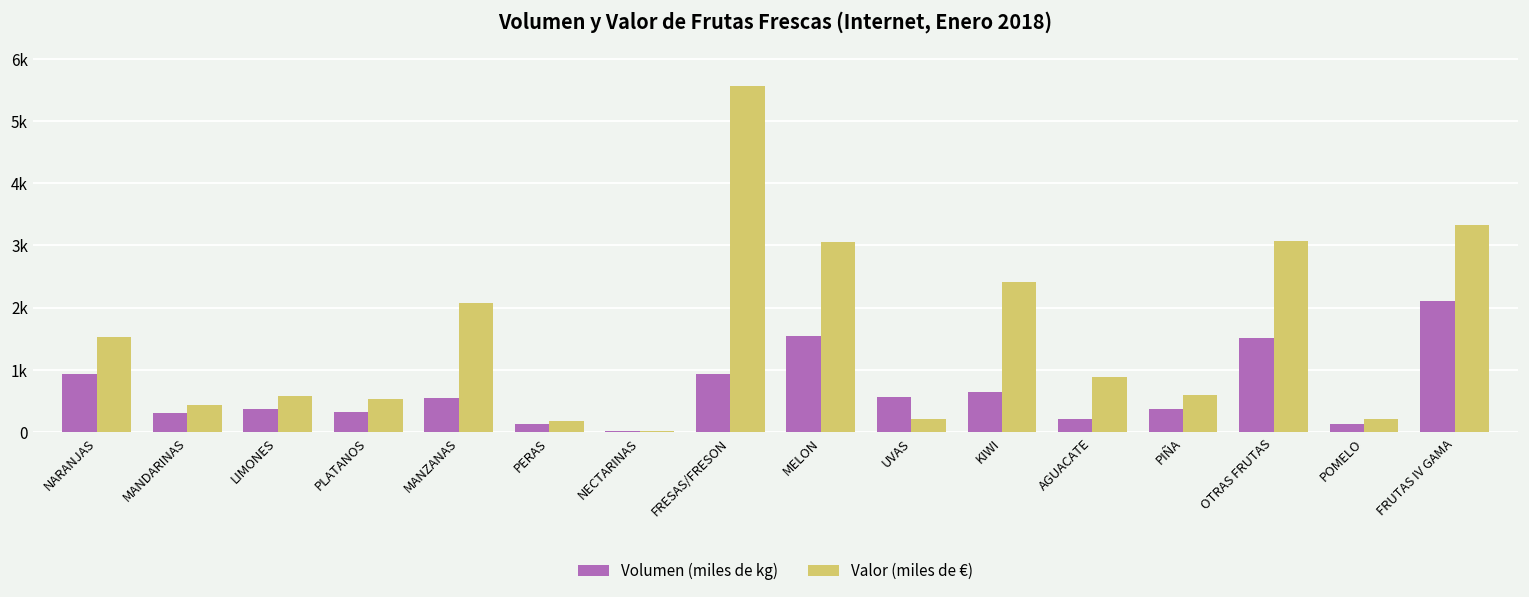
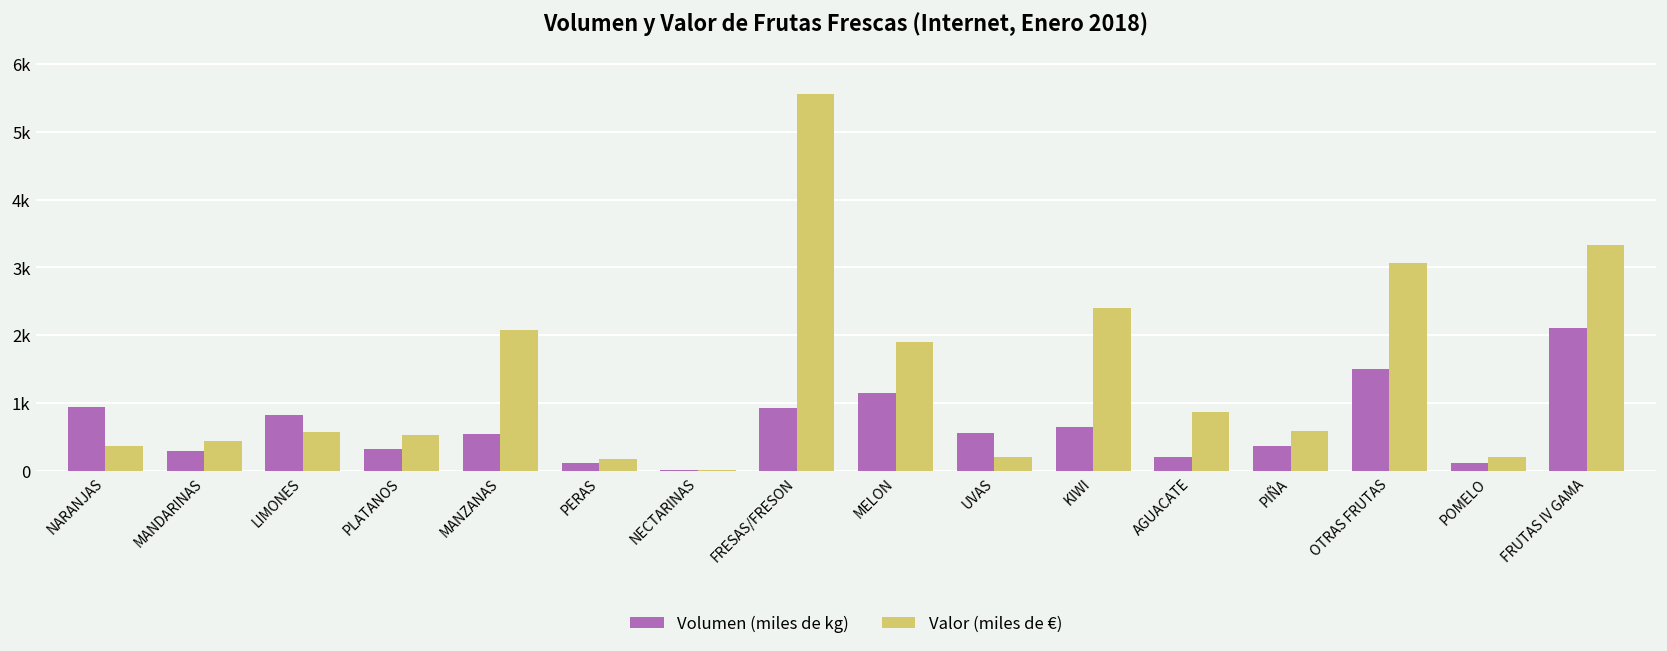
Valor (miles de €), NARANJAS: 1500 -> 400
Volumen (miles de kg), LIMONES: 400 -> 800
Volumen (miles de kg), MELON: 1500 -> 1100
Valor (miles de €), MELON: 3000 -> 1900
